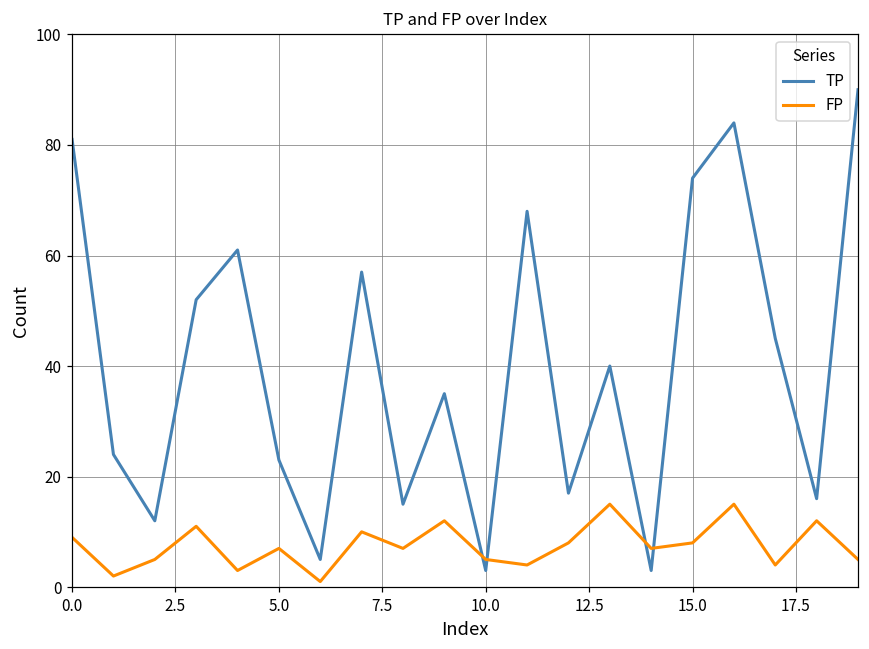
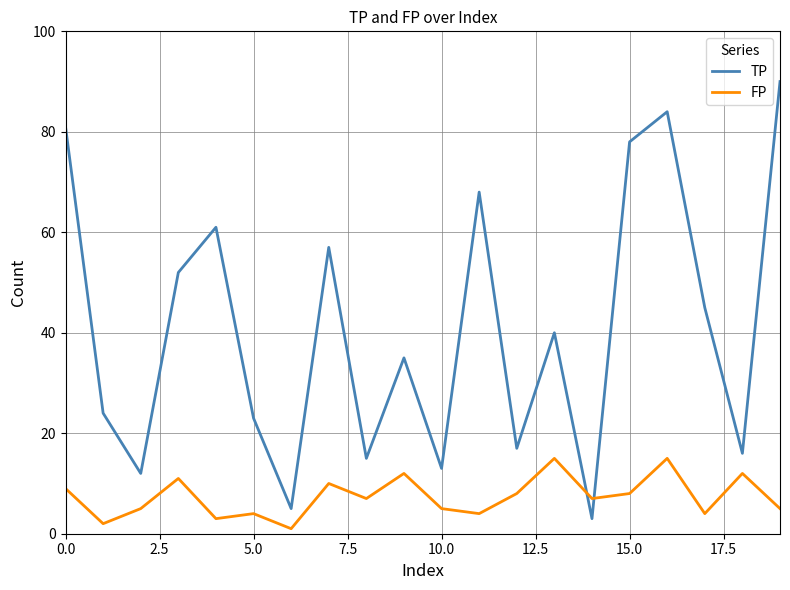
FP, 5.0: 7 -> 4
TP, 10.0: 3 -> 13
TP, 15.0: 74 -> 78
